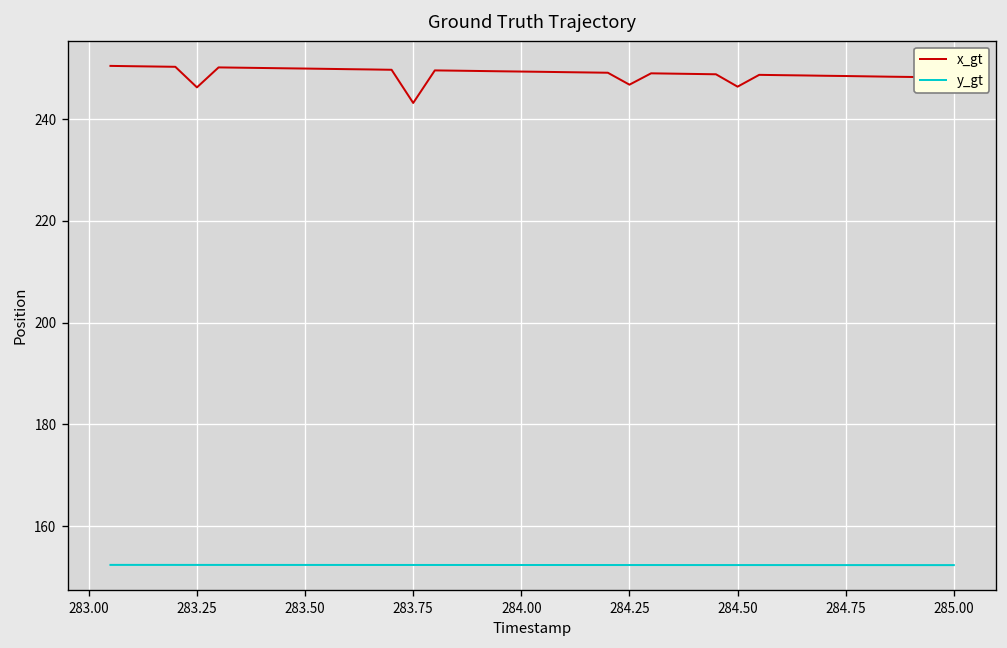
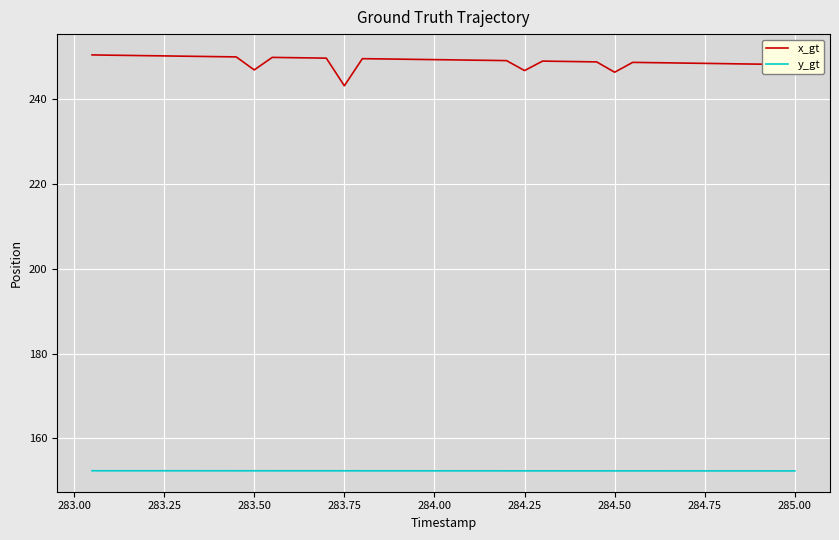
x_gt, 283.25: 246 -> 250
x_gt, 283.50: 250 -> 247
